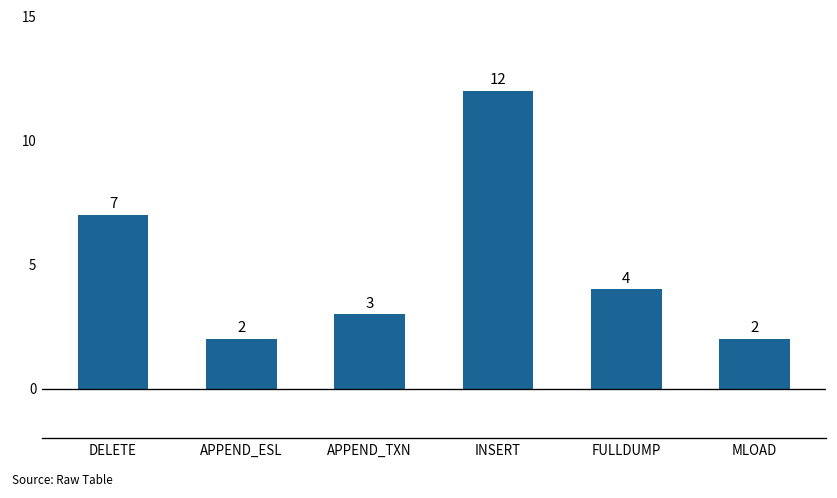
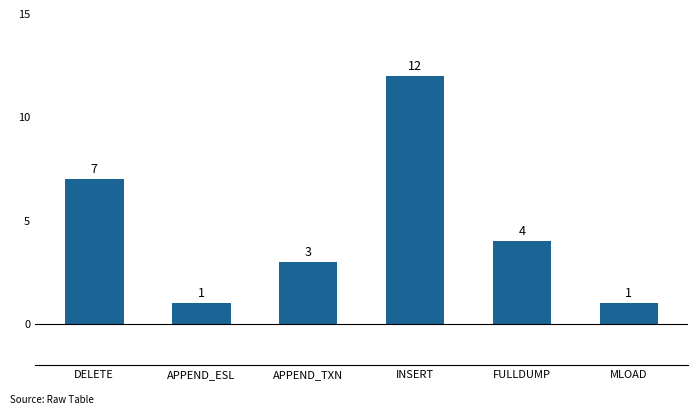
APPEND_ESL: 2 -> 1
MLOAD: 2 -> 1
